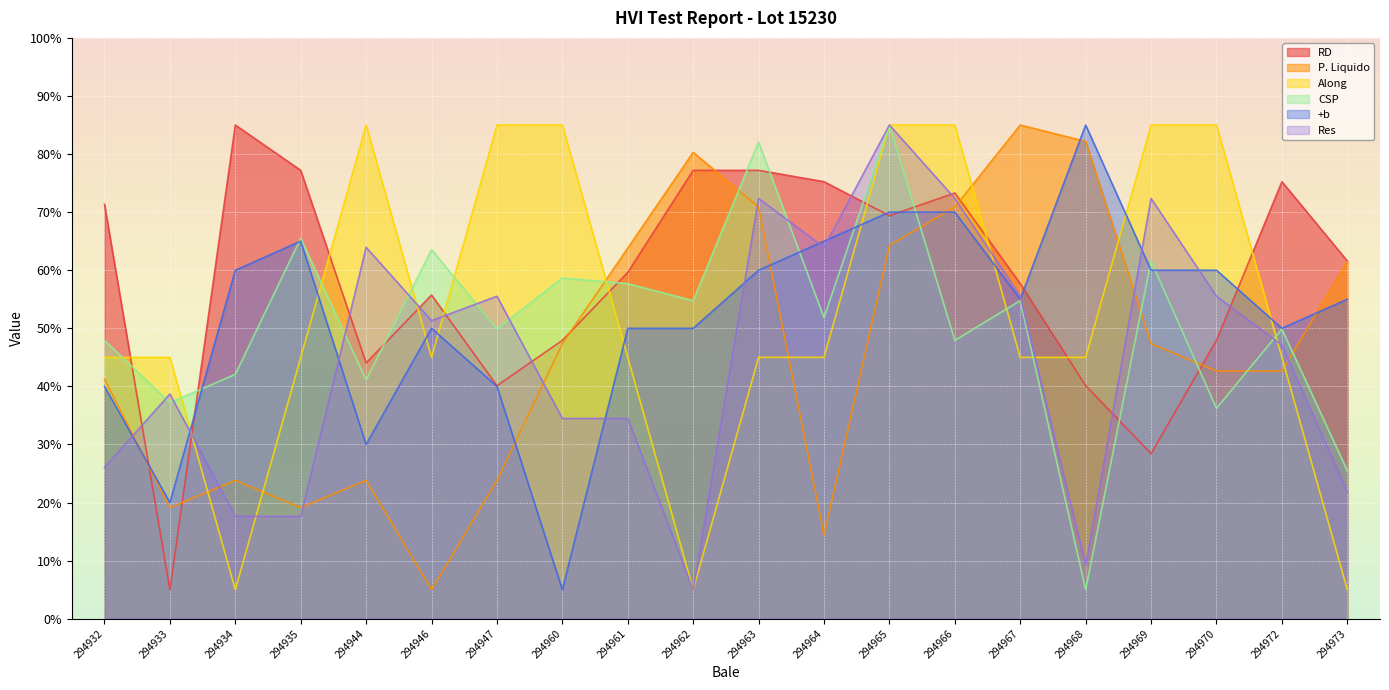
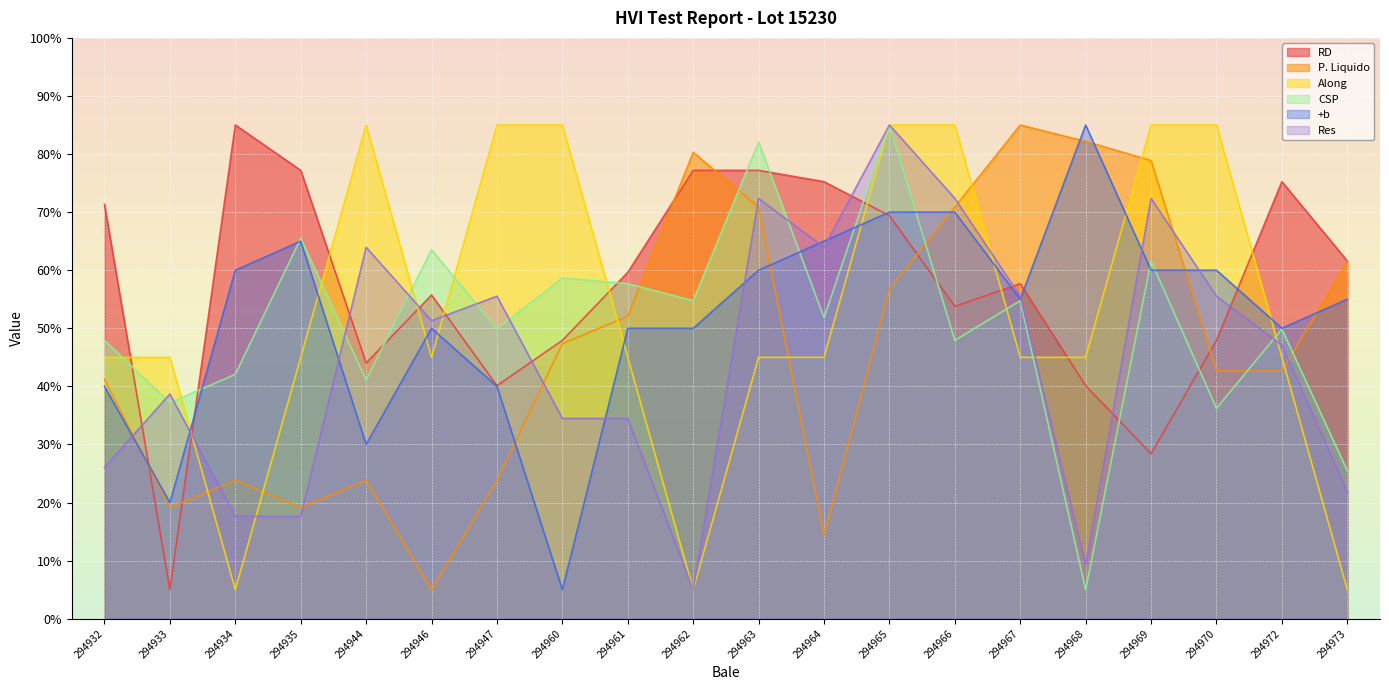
P. Liquido, 294961: 64% -> 52%
P. Liquido, 294965: 64% -> 57%
RD, 294966: 73% -> 54%
P. Liquido, 294969: 47% -> 79%
